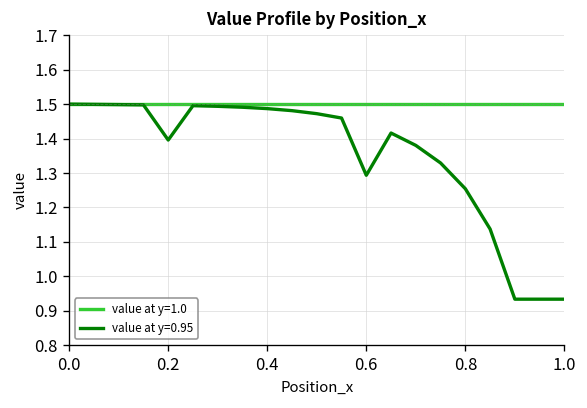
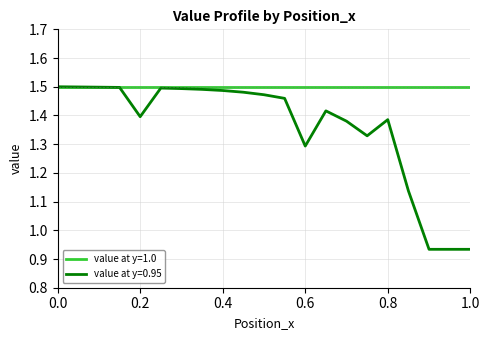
value at y=0.95, 0.8: 1.25 -> 1.39
